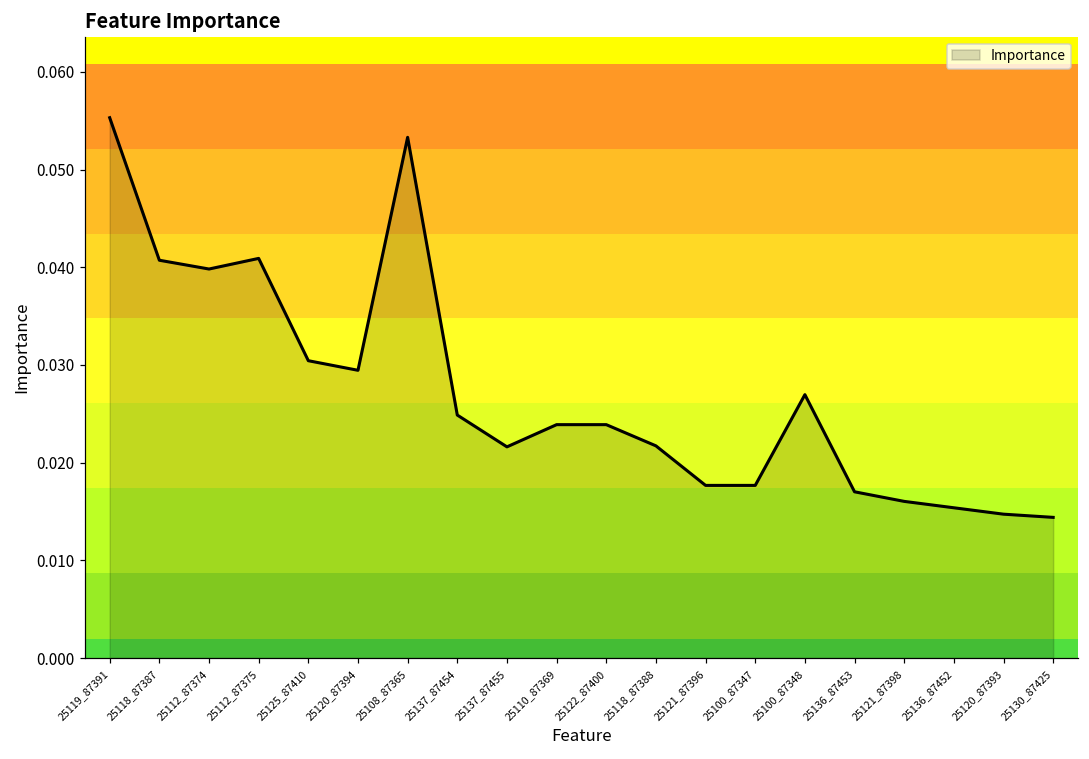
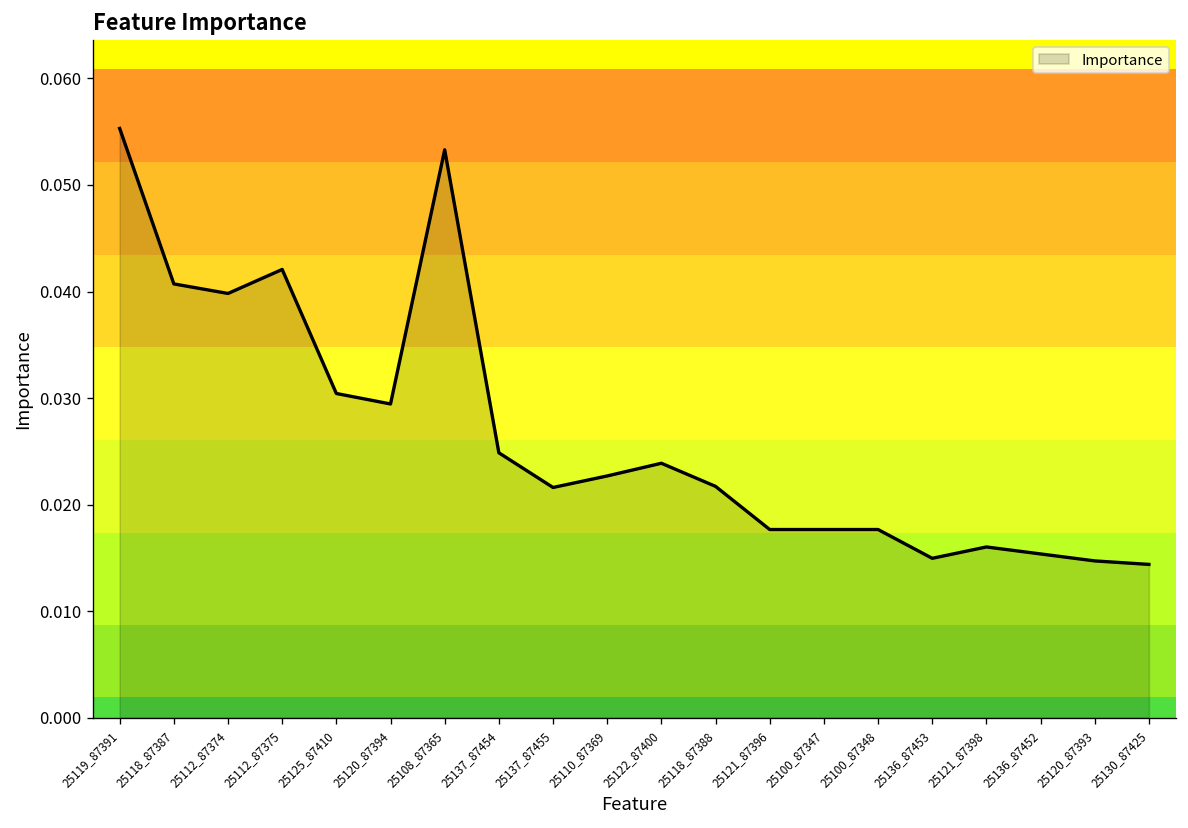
25112_87375: 0.041 -> 0.042
25110_87369: 0.024 -> 0.023
25100_87348: 0.027 -> 0.018
25136_87453: 0.017 -> 0.015
